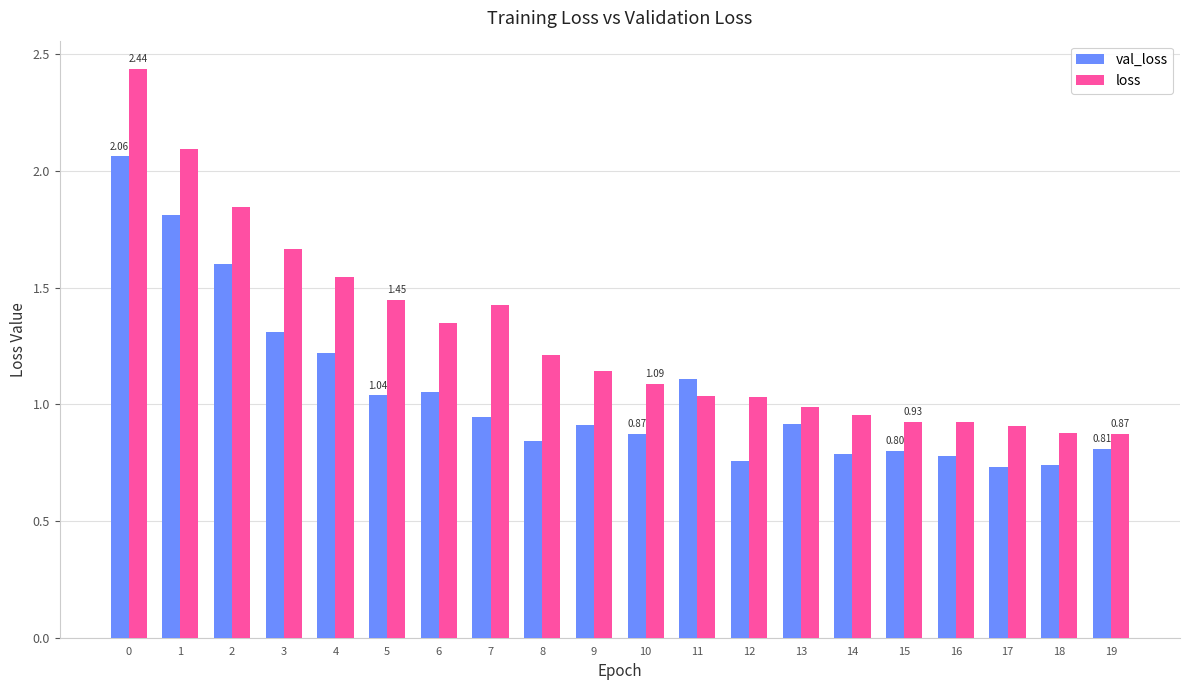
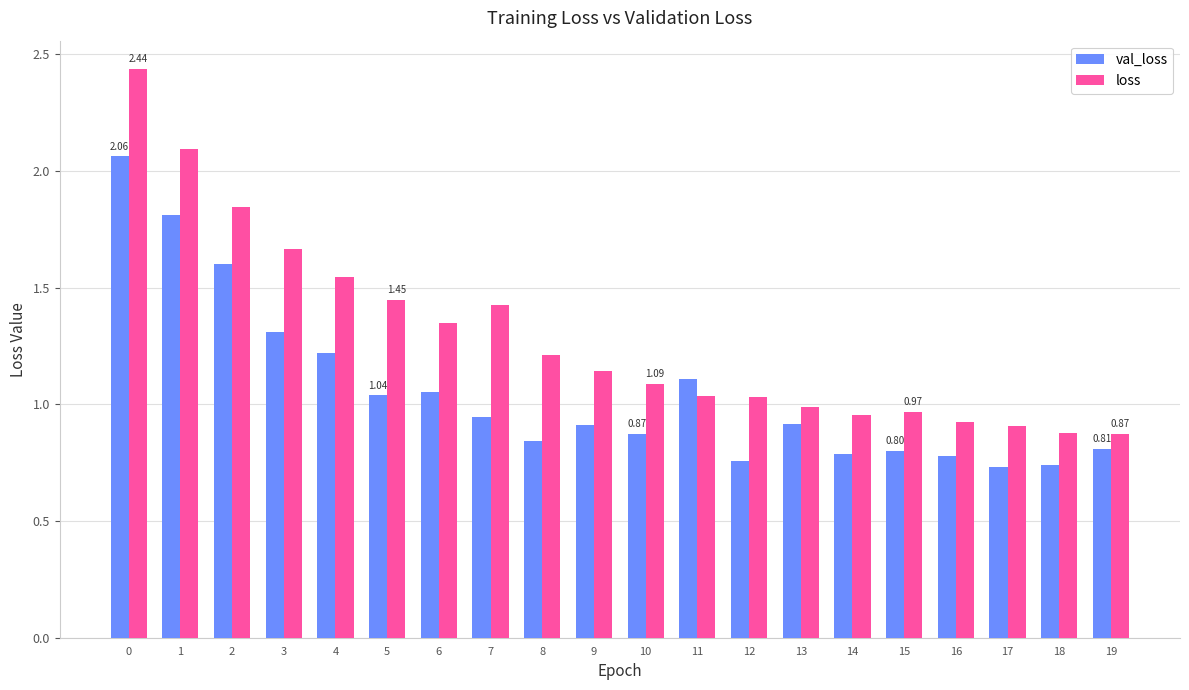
loss, 15: 0.93 -> 0.97
